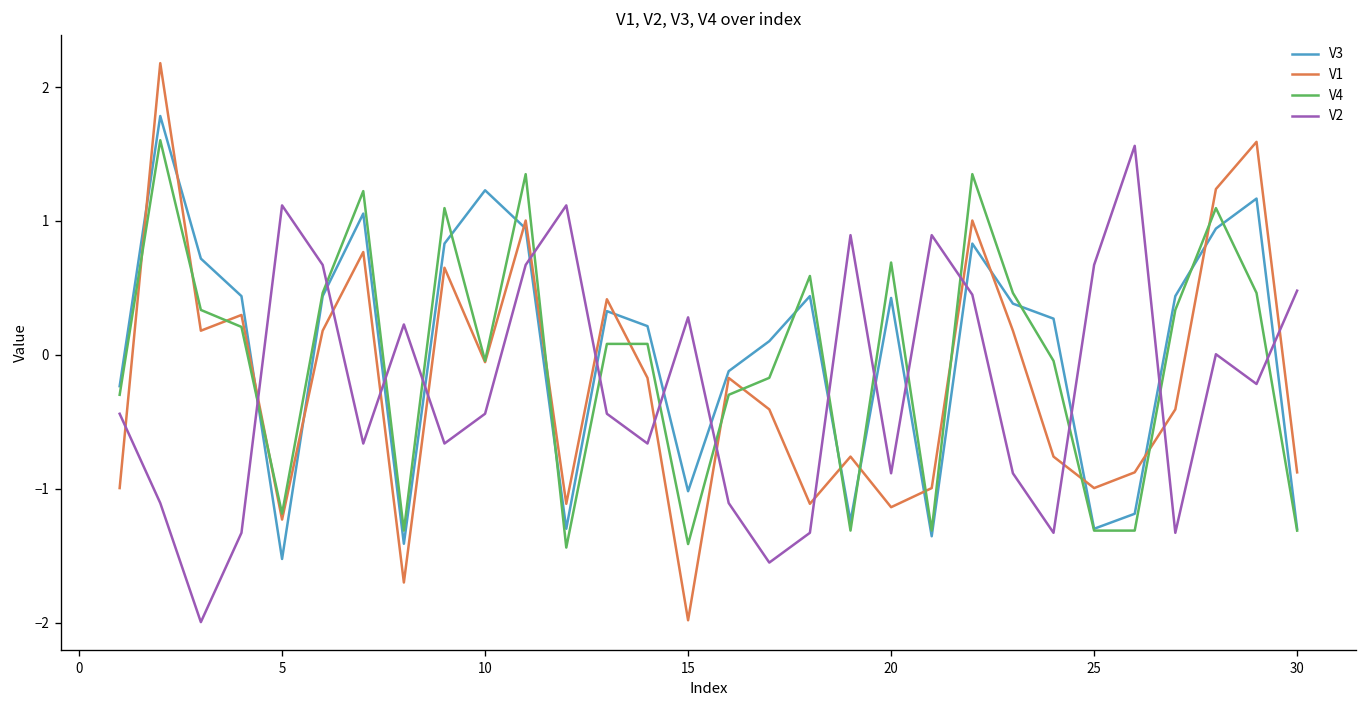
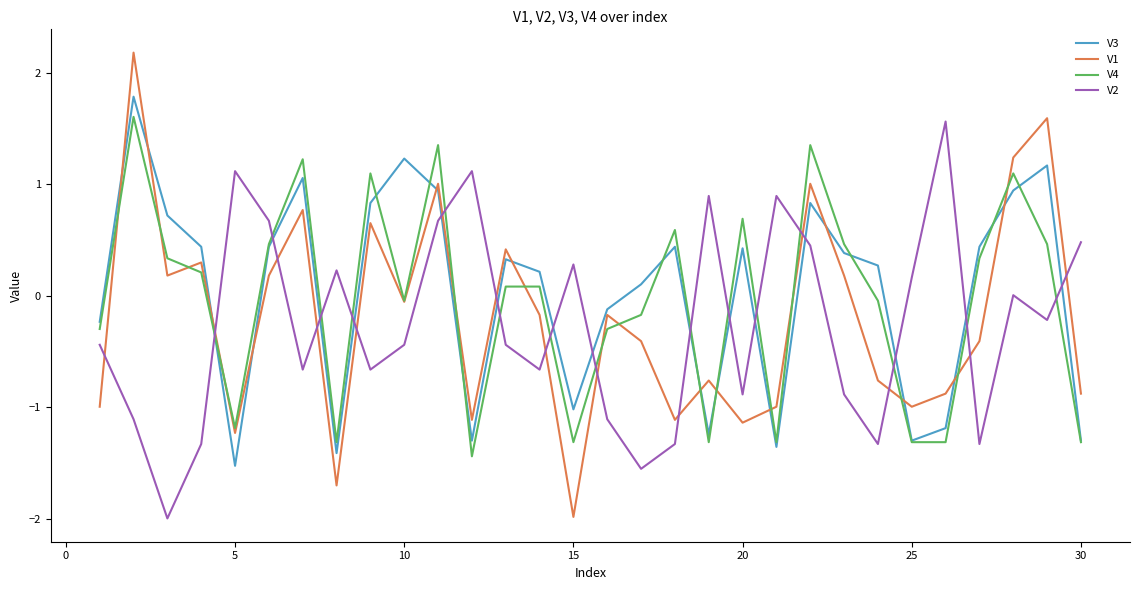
V4, 15: -1.41 -> -1.31
V2, 25: 0.67 -> 0.16
